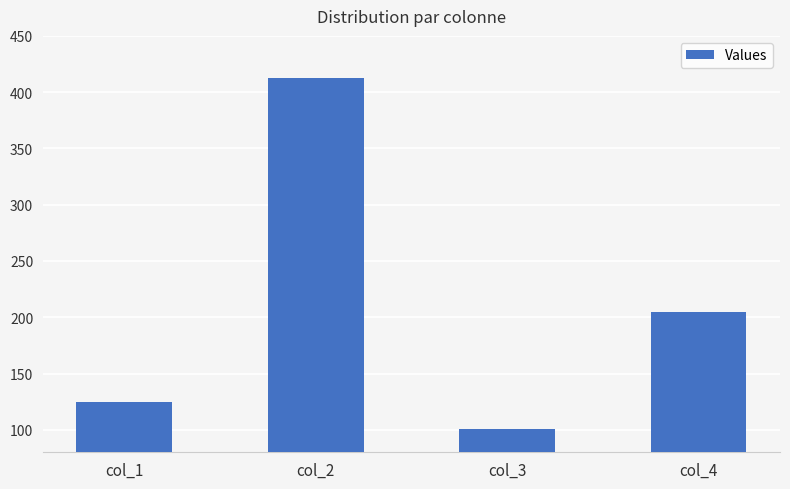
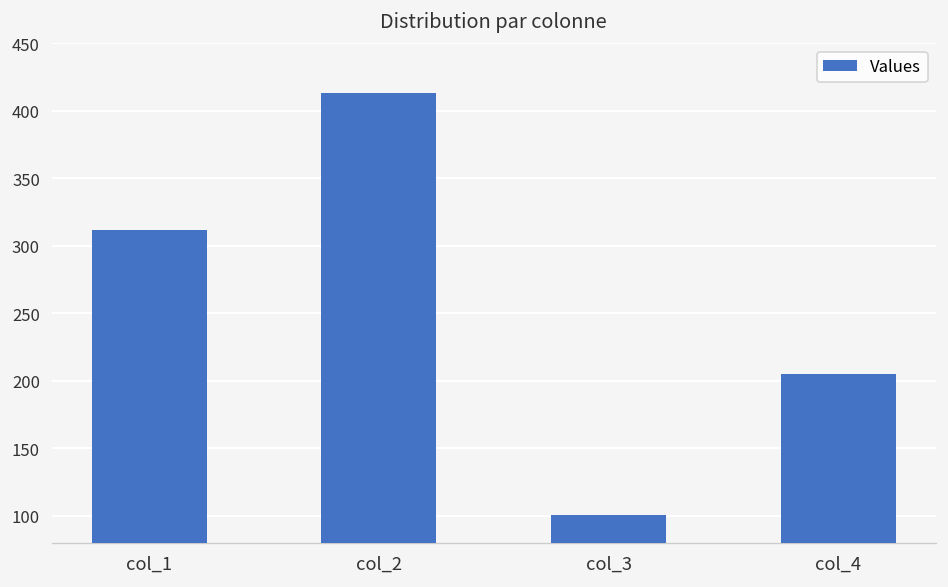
col_1: 125 -> 312
